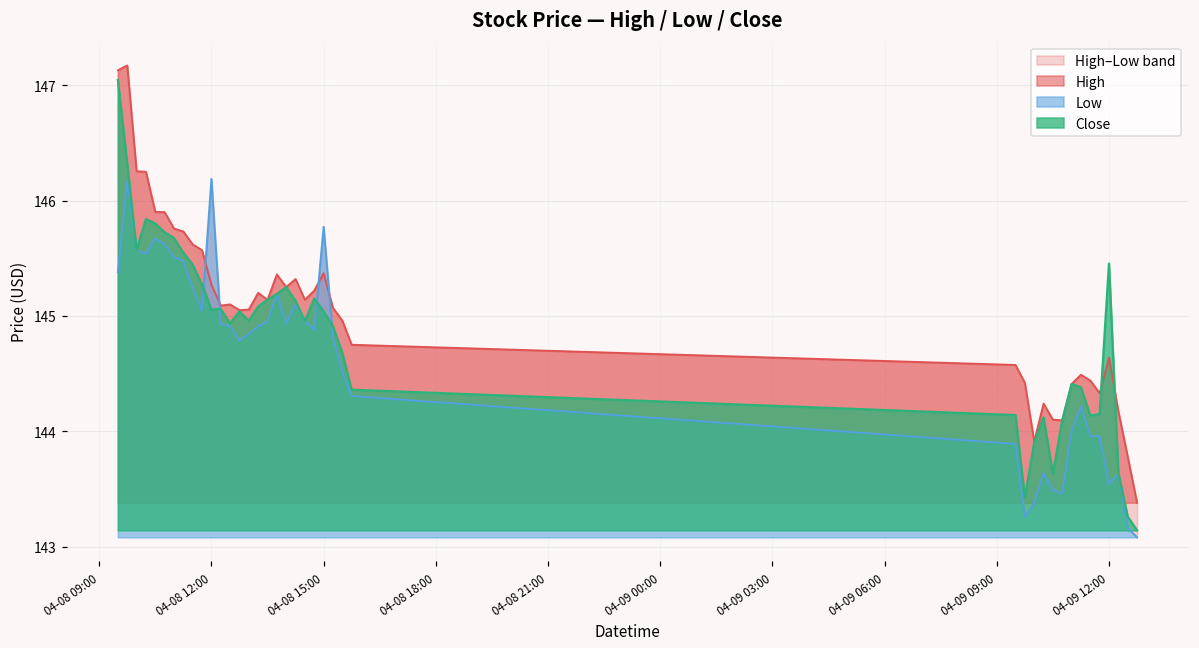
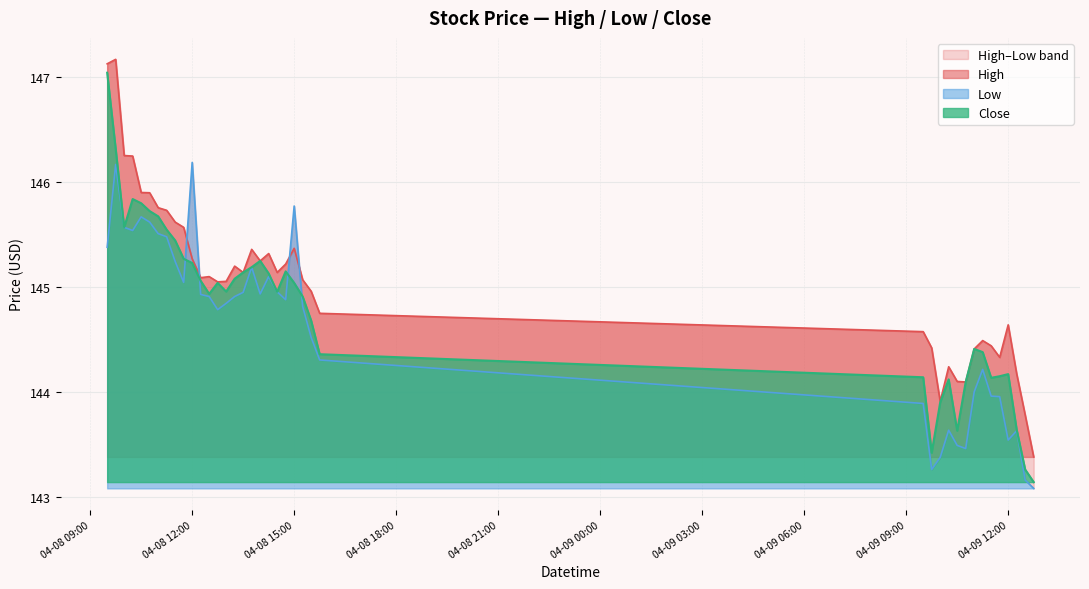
Close, 04-08 12:00: 145.05 -> 145.23
Close, 04-09 12:00: 145.45 -> 144.17
